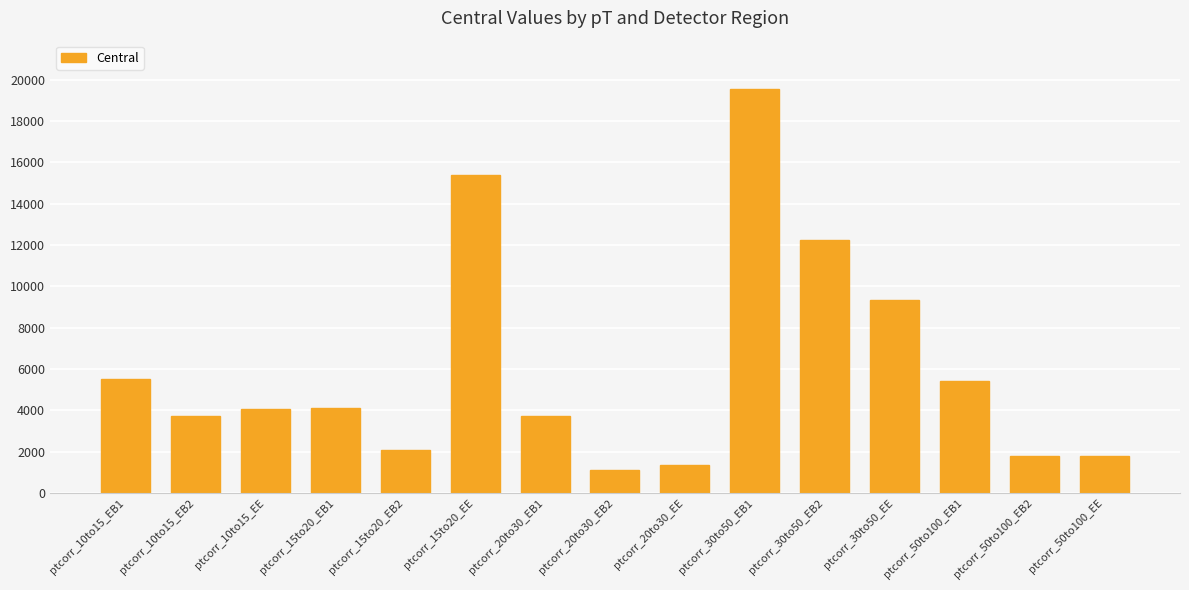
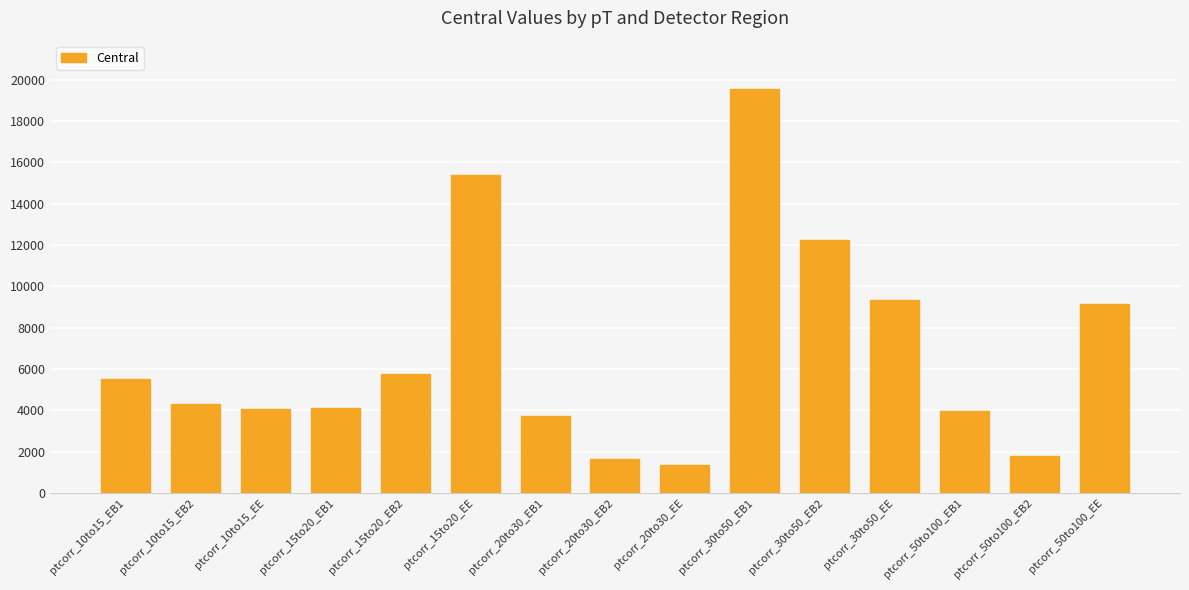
ptcorr_10to15_EB2: 3700 -> 4300
ptcorr_15to20_EB2: 2100 -> 5700
ptcorr_20to30_EB2: 1100 -> 1600
ptcorr_50to100_EB1: 5400 -> 3900
ptcorr_50to100_EE: 1800 -> 9100
